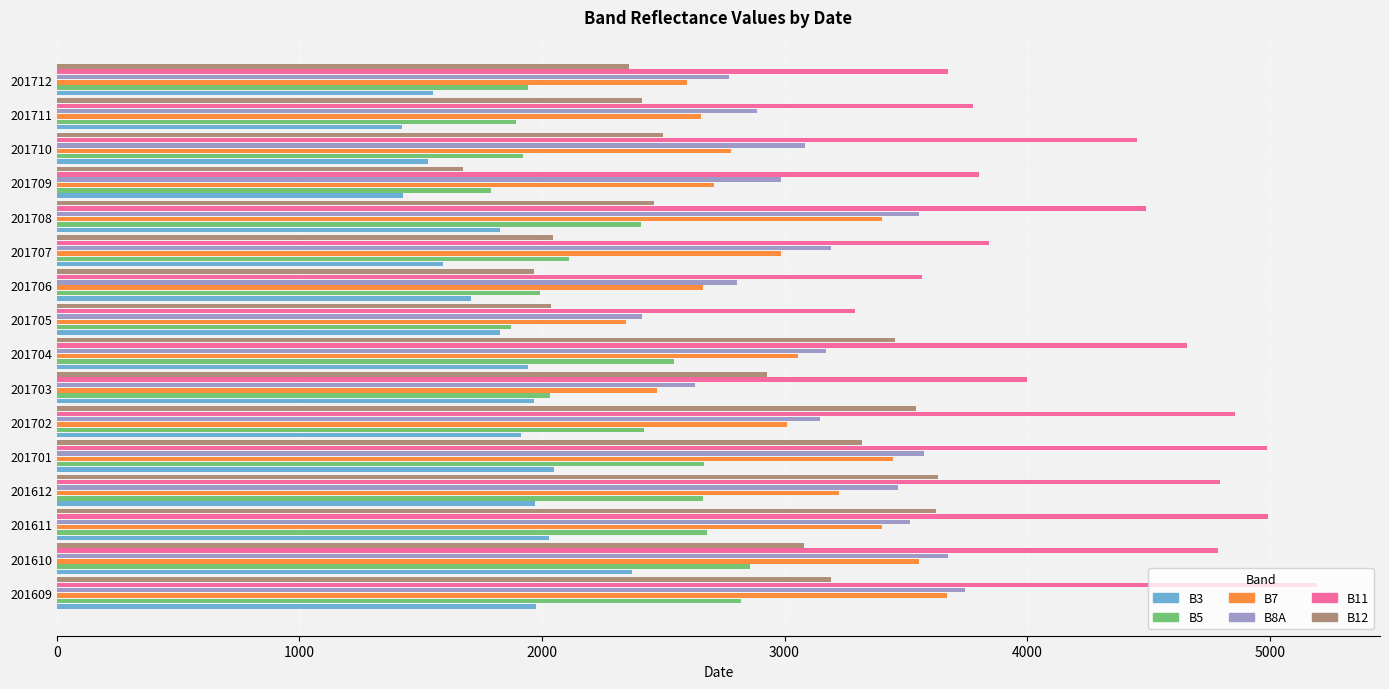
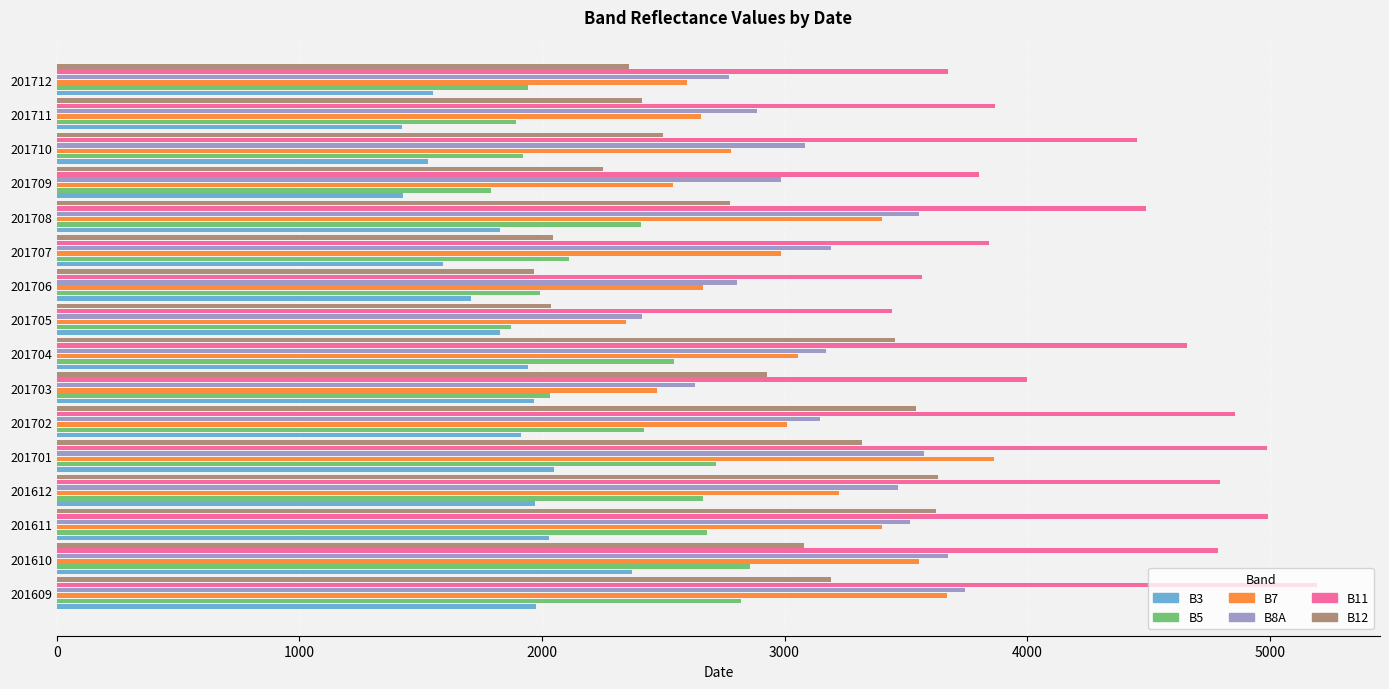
B11, 201711: 3780 -> 3870
B12, 201709: 1670 -> 2250
B7, 201709: 2710 -> 2540
B12, 201708: 2460 -> 2770
B11, 201705: 3290 -> 3440
B7, 201701: 3450 -> 3860
B5, 201701: 2670 -> 2720
